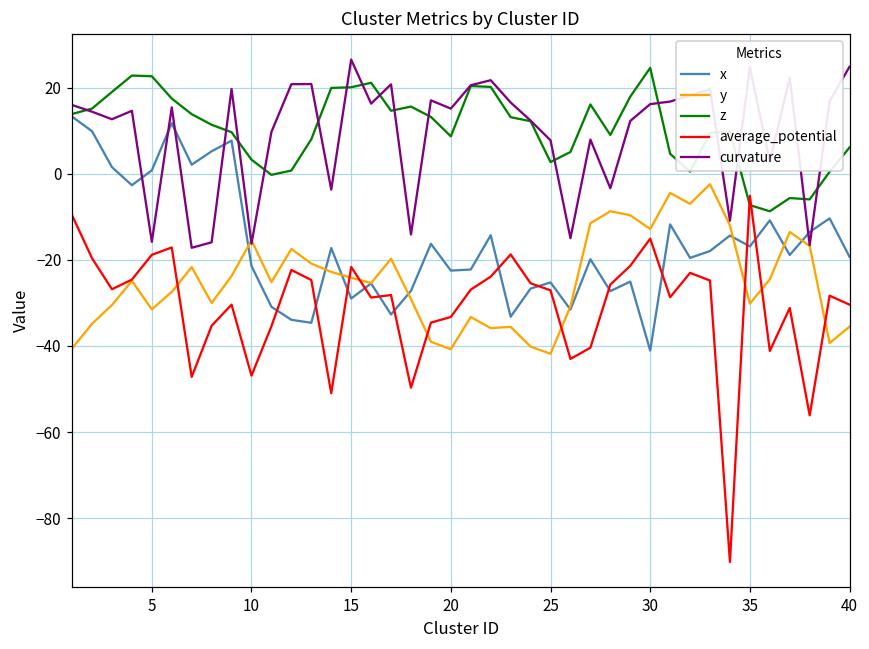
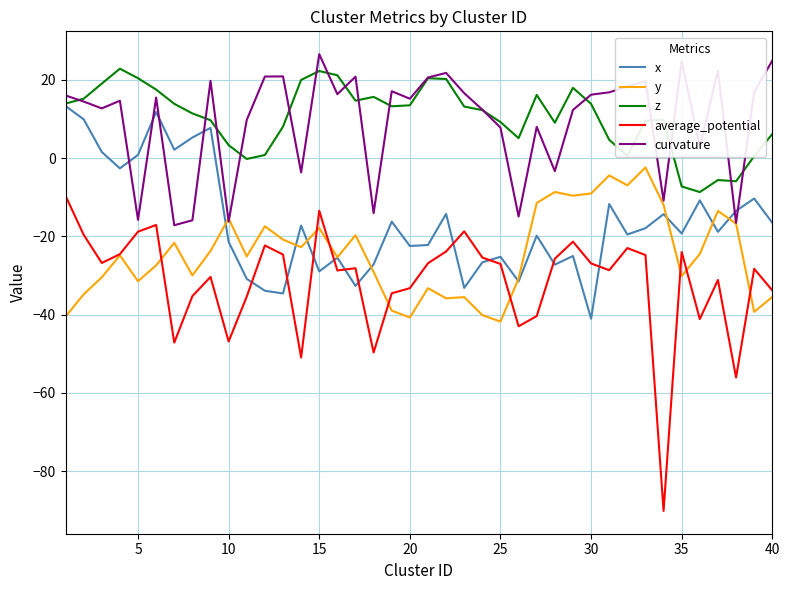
z, 5: 23 -> 20
y, 15: -24 -> -18
z, 15: 20 -> 22
average_potential, 15: -22 -> -13
z, 20: 9 -> 13
z, 25: 3 -> 9
y, 30: -13 -> -9
z, 30: 25 -> 14
average_potential, 30: -15 -> -27
x, 35: -17 -> -19
average_potential, 35: -5 -> -24
x, 40: -19 -> -17
average_potential, 40: -30 -> -34
